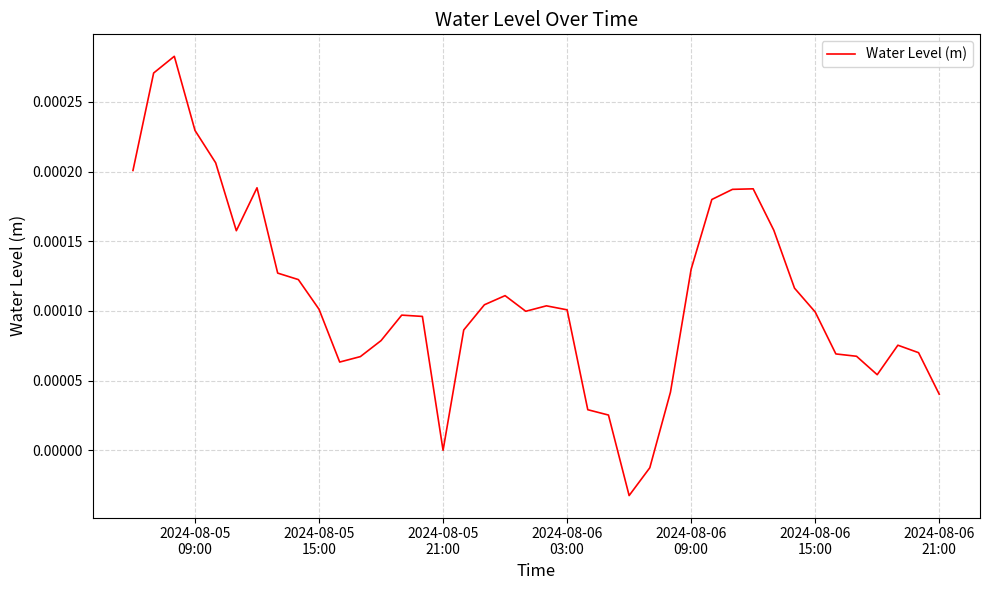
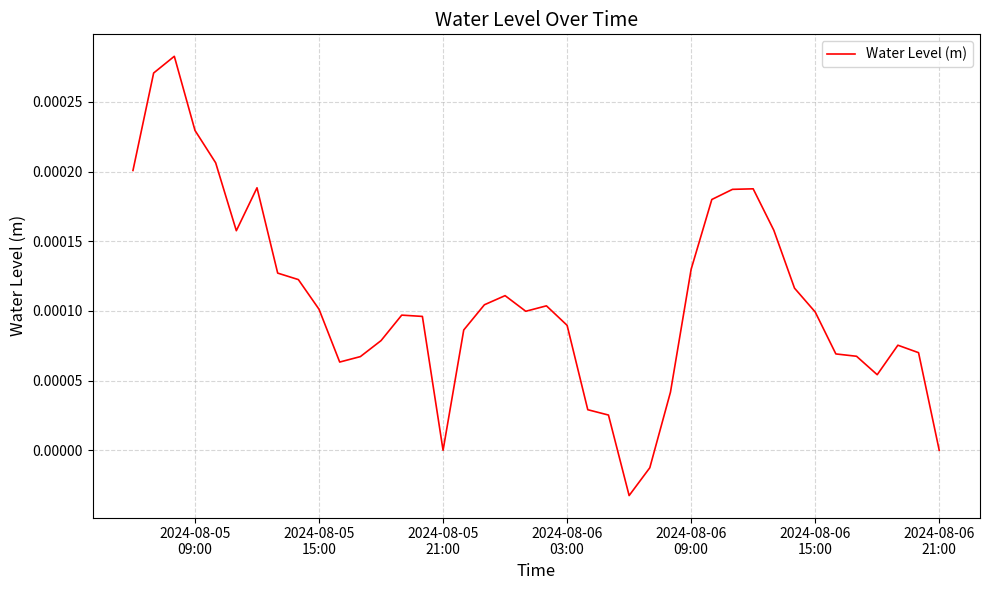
2024-08-06 03:00: 0.000101 -> 0.000090
2024-08-06 21:00: 0.00004 -> 0.00000
